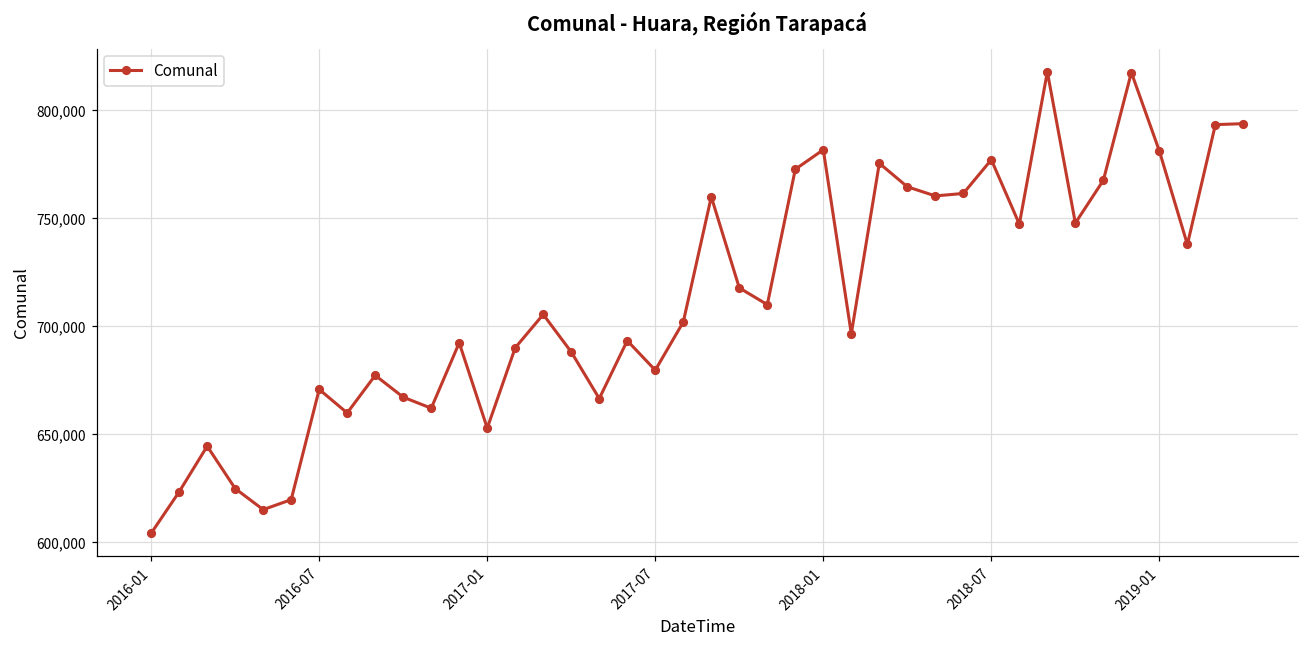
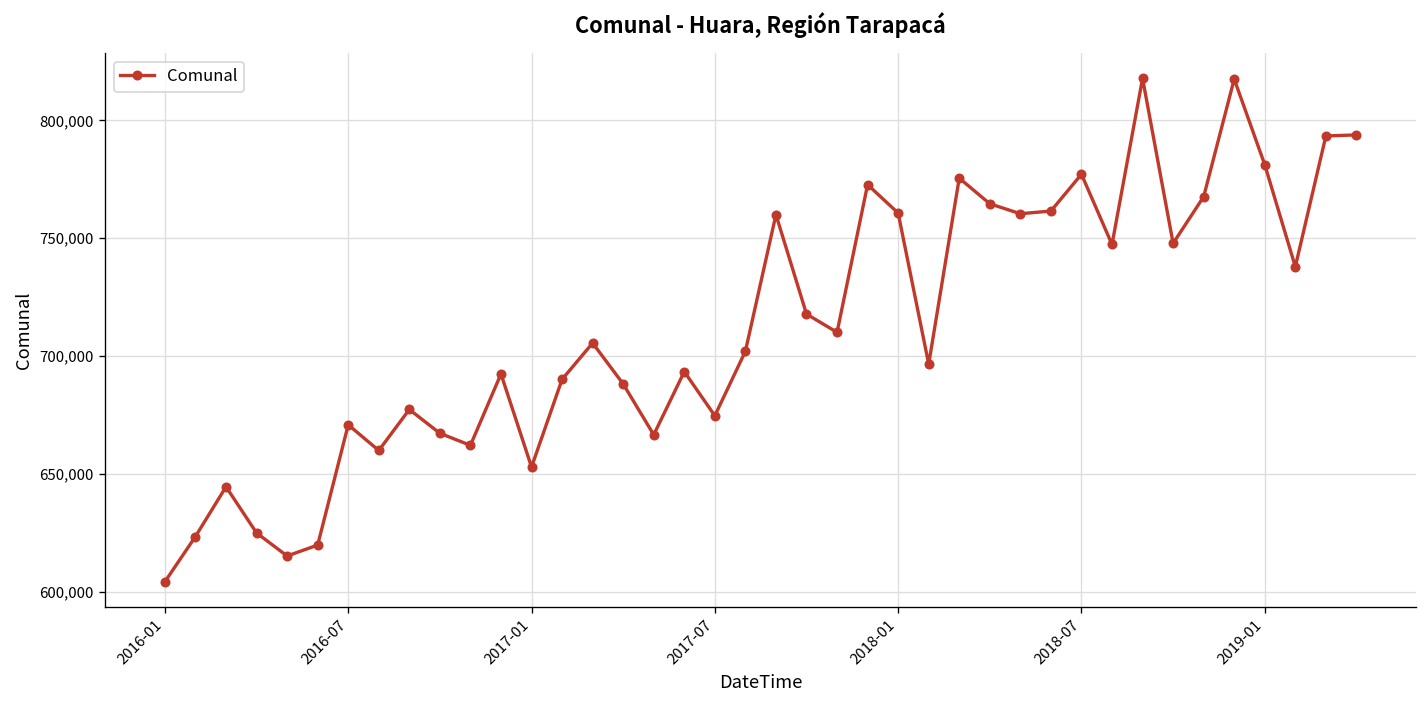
2017-07: 680,000 -> 675,000
2018-01: 782,000 -> 761,000
